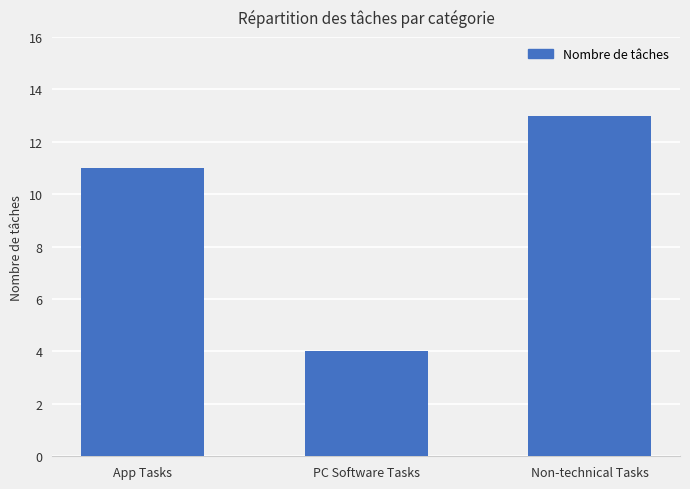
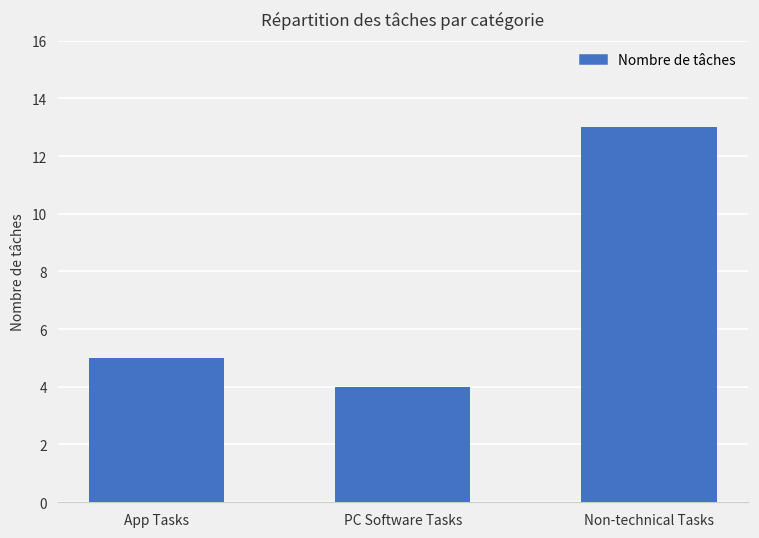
App Tasks: 11 -> 5
